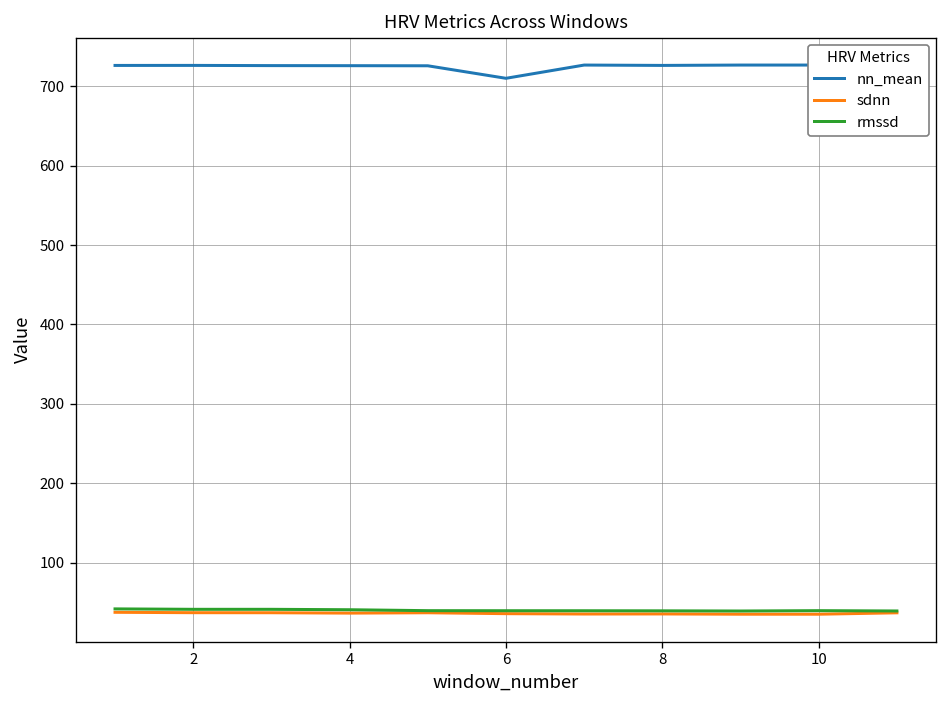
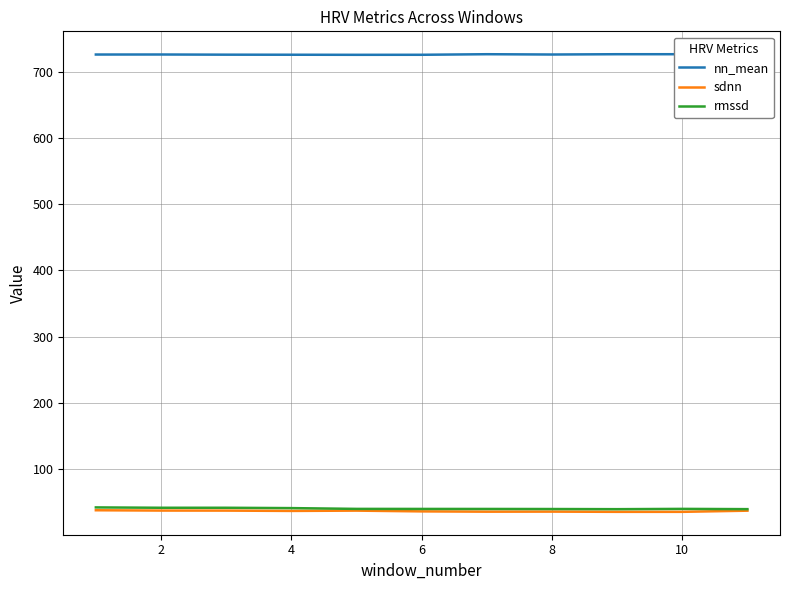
nn_mean, 6: 710 -> 730
